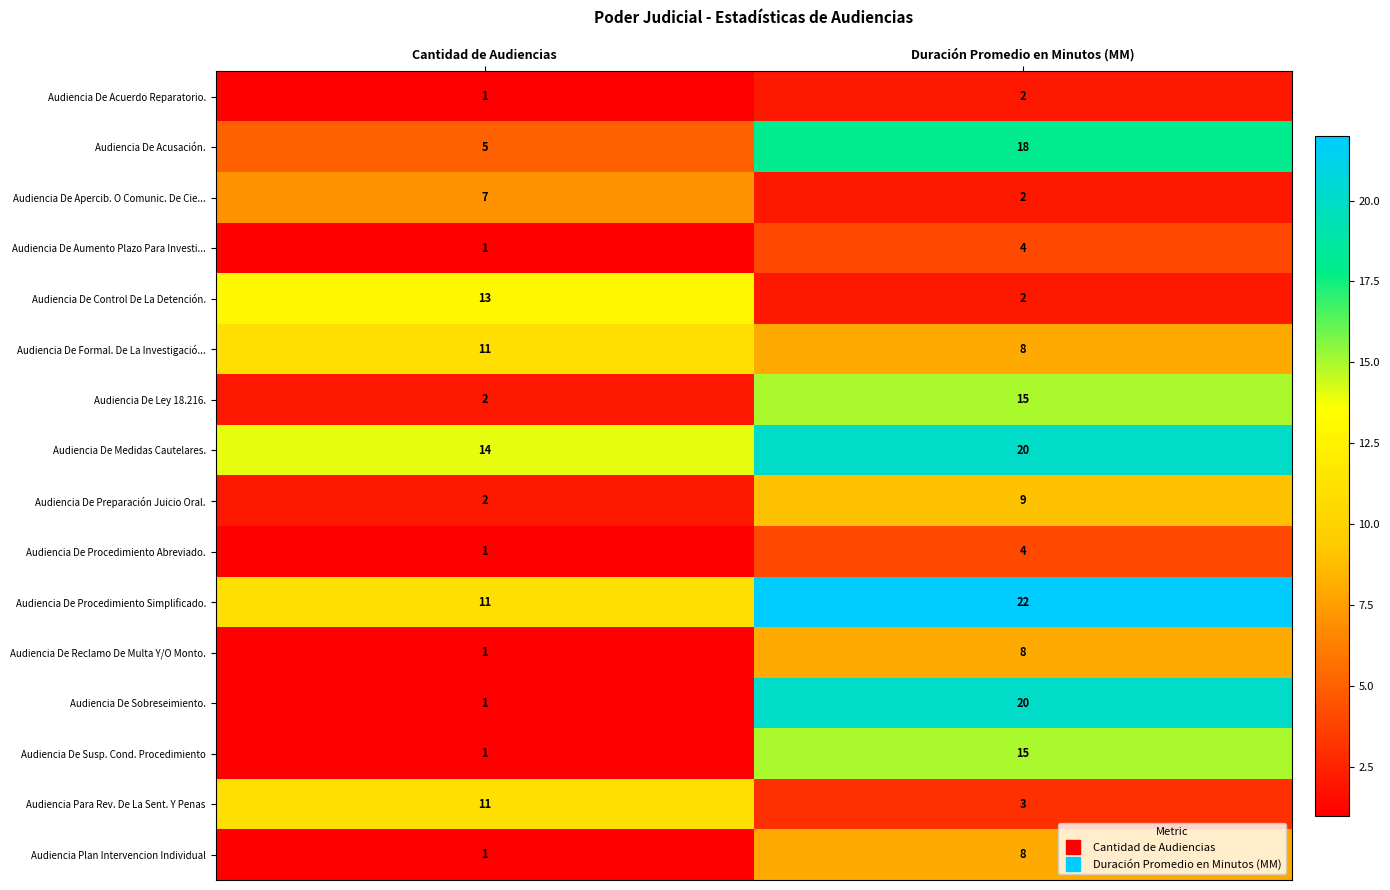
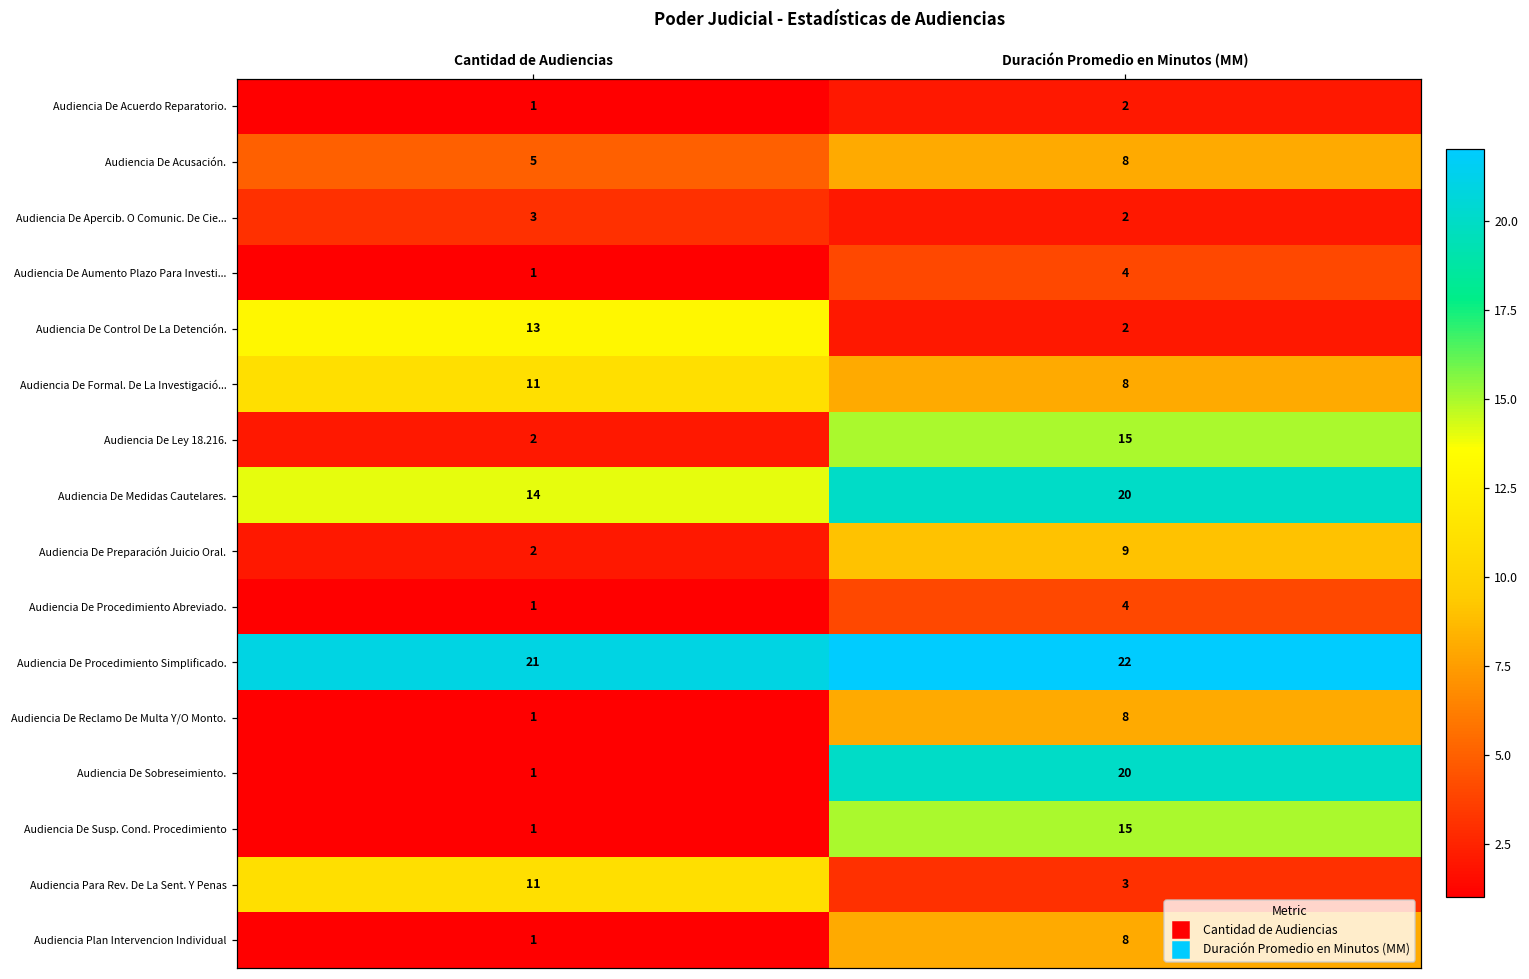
Audiencia De Acusación., Duración Promedio en Minutos (MM): 18 -> 8
Audiencia De Apercib. O Comunic. De Cie..., Cantidad de Audiencias: 7 -> 3
Audiencia De Procedimiento Simplificado., Cantidad de Audiencias: 11 -> 21
